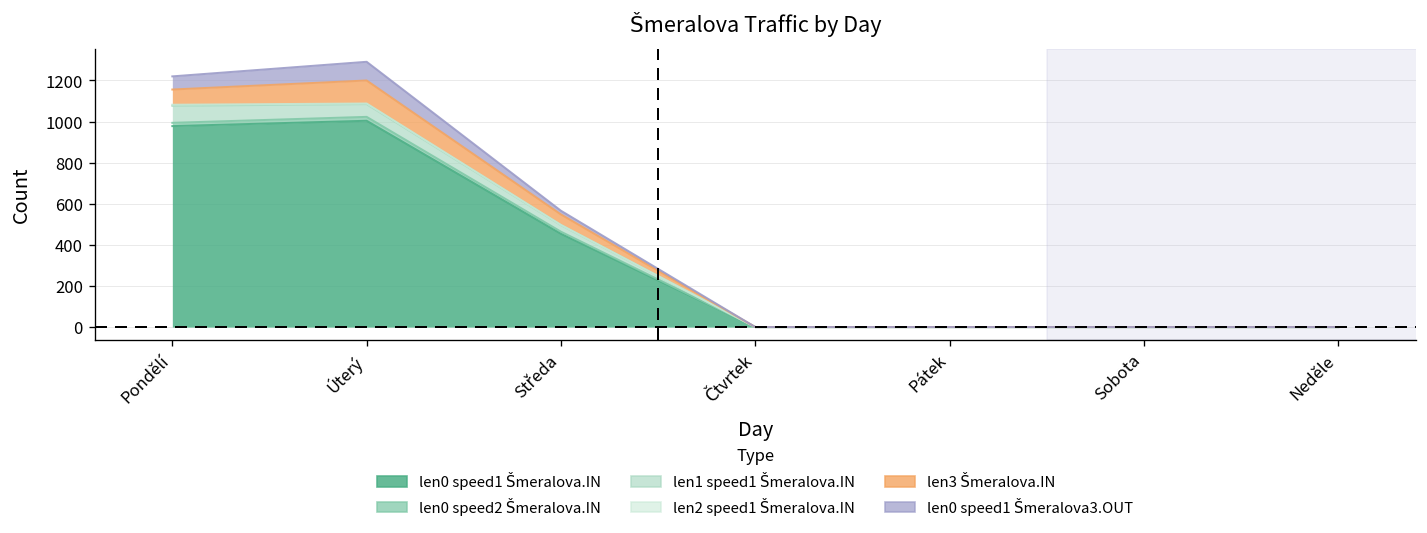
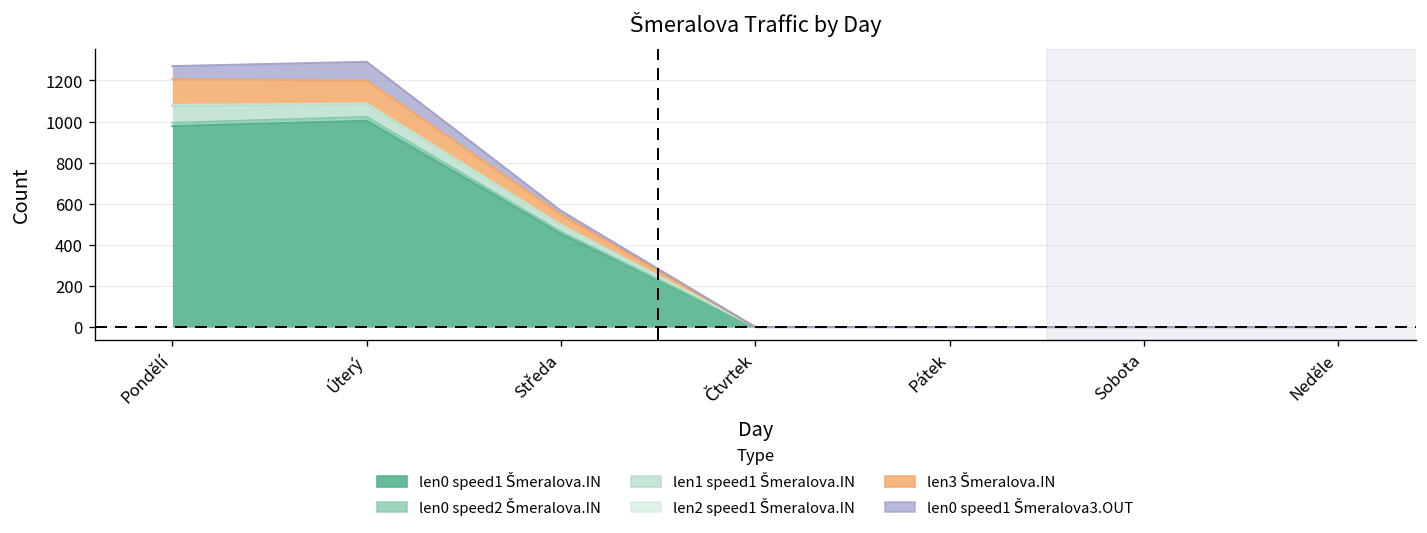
len3 Šmeralova.IN, Pondělí: 70 -> 120
